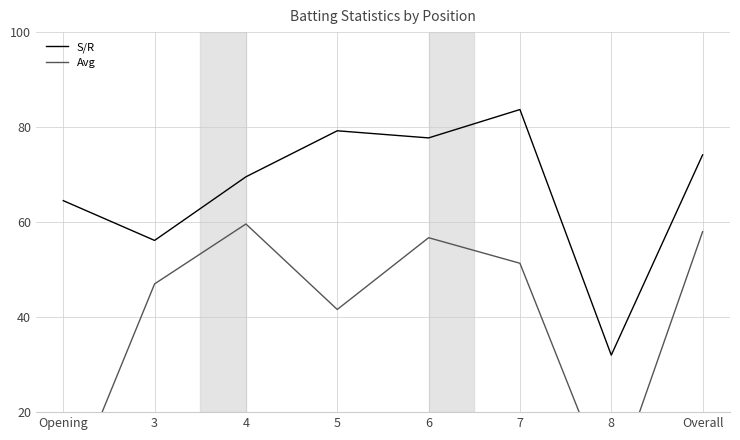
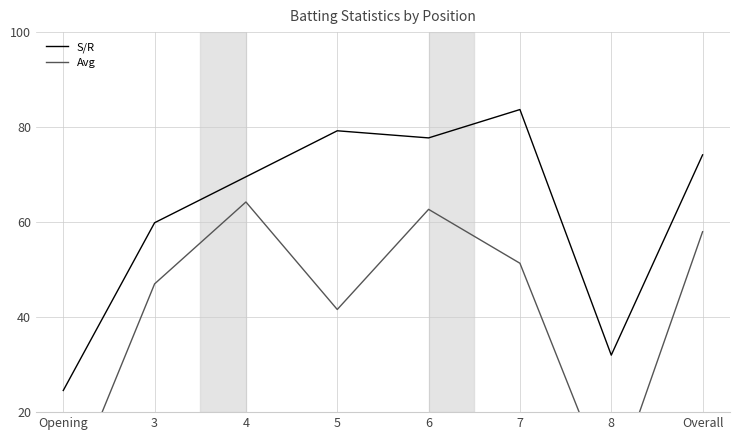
S/R, Opening: 65 -> 25
S/R, 3: 56 -> 60
Avg, 4: 60 -> 64
Avg, 6: 57 -> 63
